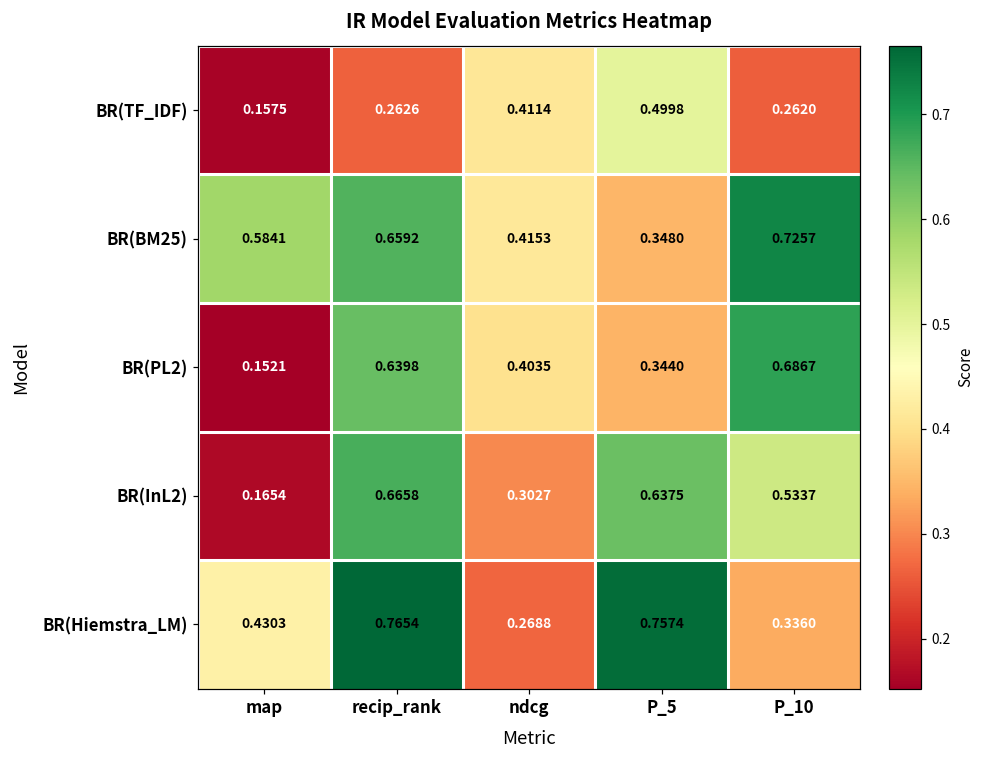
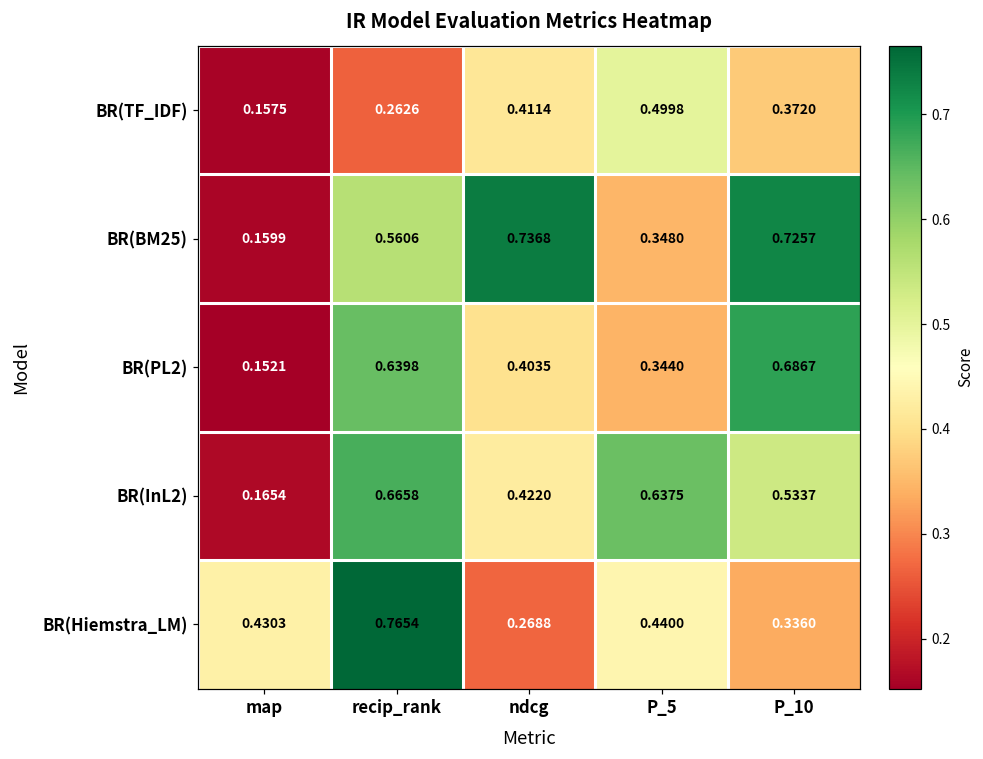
BR(TF_IDF), P_10: 0.2620 -> 0.3720
BR(BM25), map: 0.5841 -> 0.1599
BR(BM25), recip_rank: 0.6592 -> 0.5606
BR(BM25), ndcg: 0.4153 -> 0.7368
BR(InL2), ndcg: 0.3027 -> 0.4220
BR(Hiemstra_LM), P_5: 0.7574 -> 0.4400
